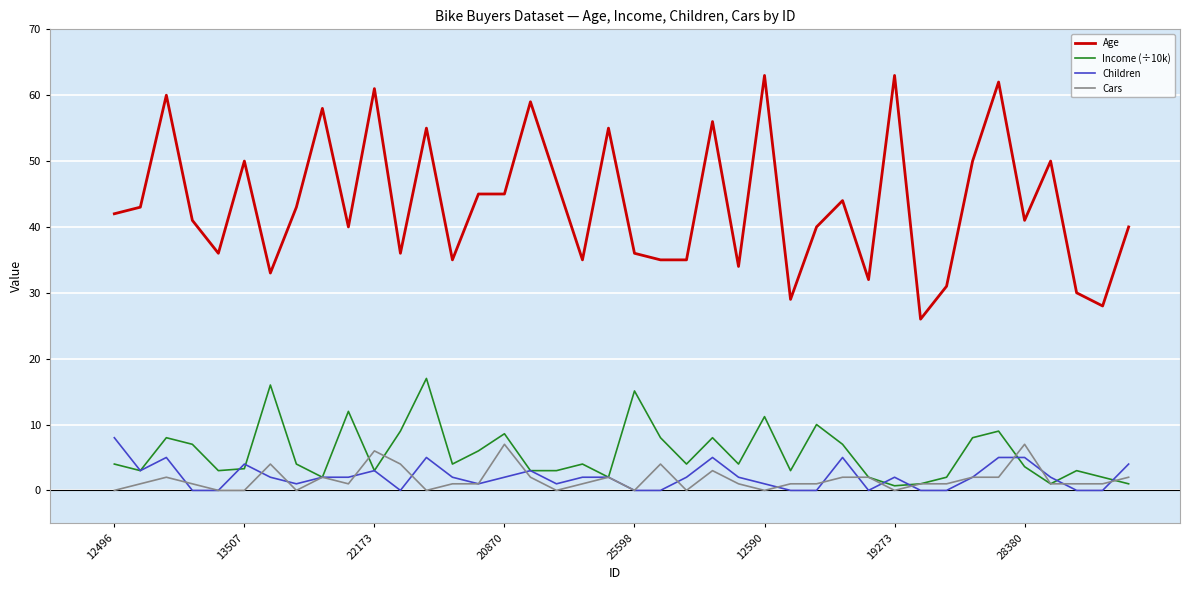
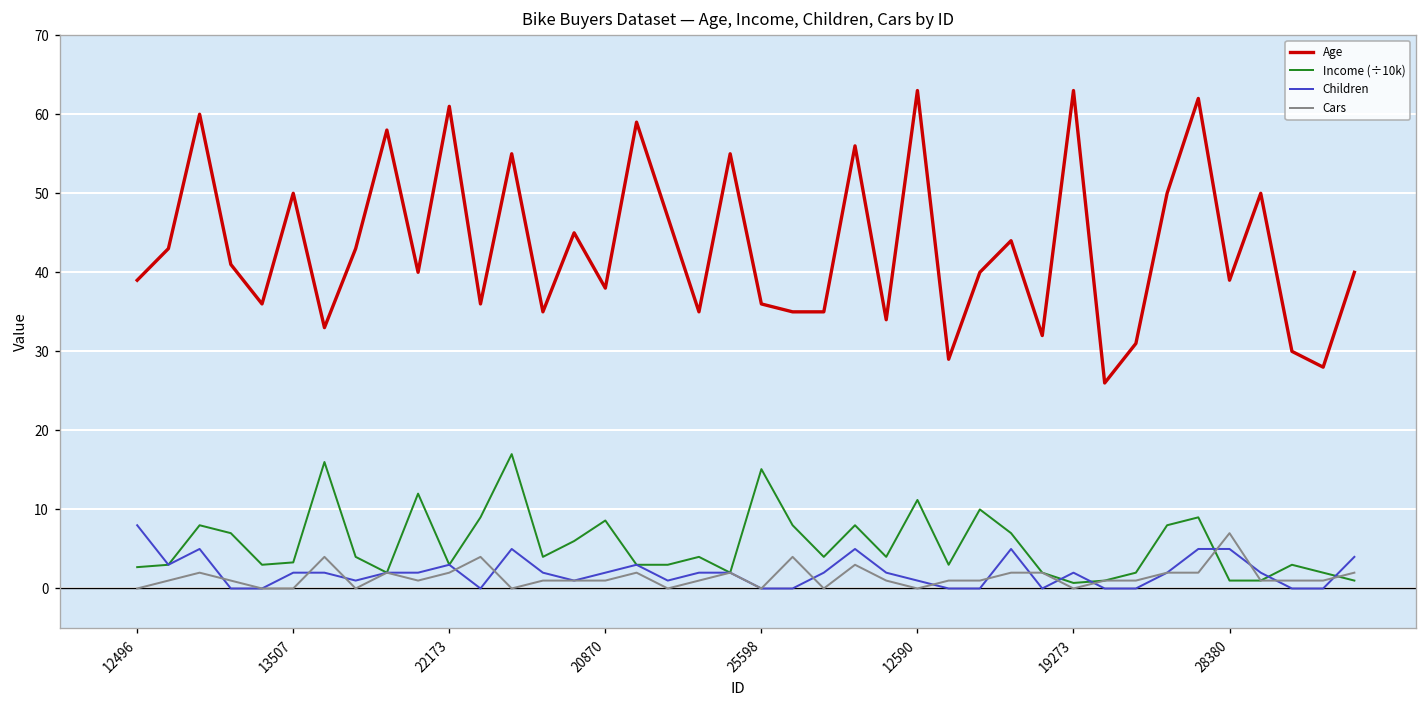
Age, 12496: 42 -> 39
Income (÷10k), 12496: 4 -> 3
Children, 13507: 4 -> 2
Cars, 22173: 6 -> 2
Age, 20870: 45 -> 38
Cars, 20870: 7 -> 1
Age, 28380: 41 -> 39
Income (÷10k), 28380: 4 -> 1
